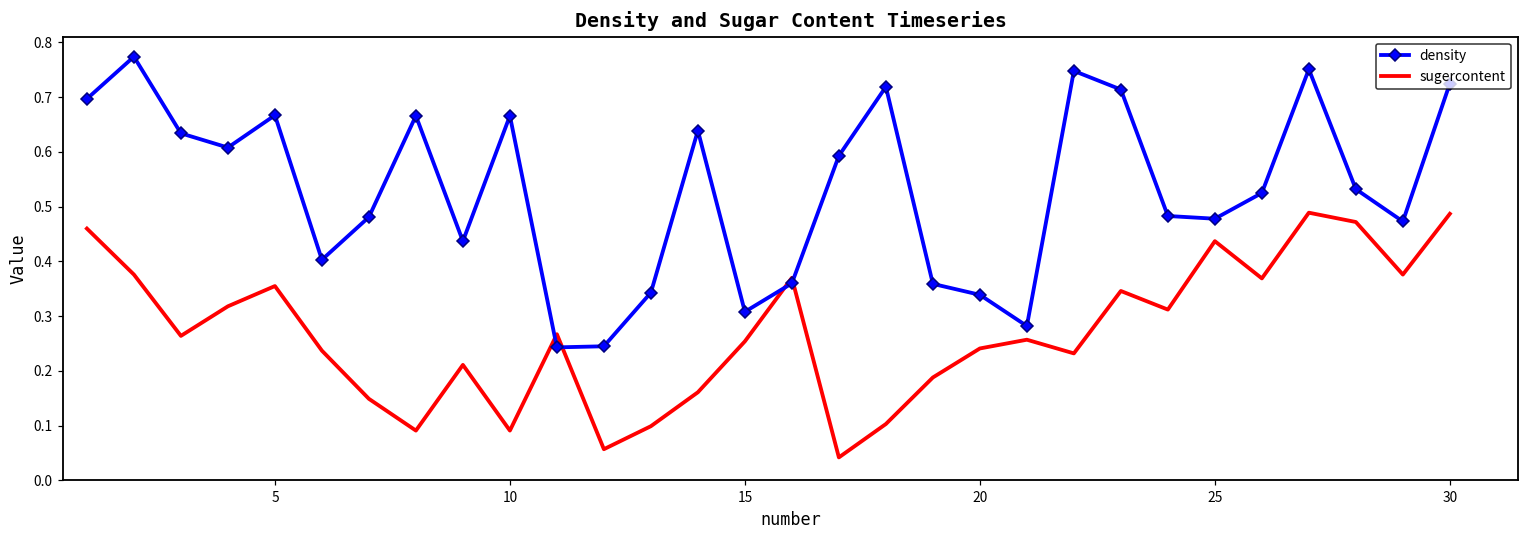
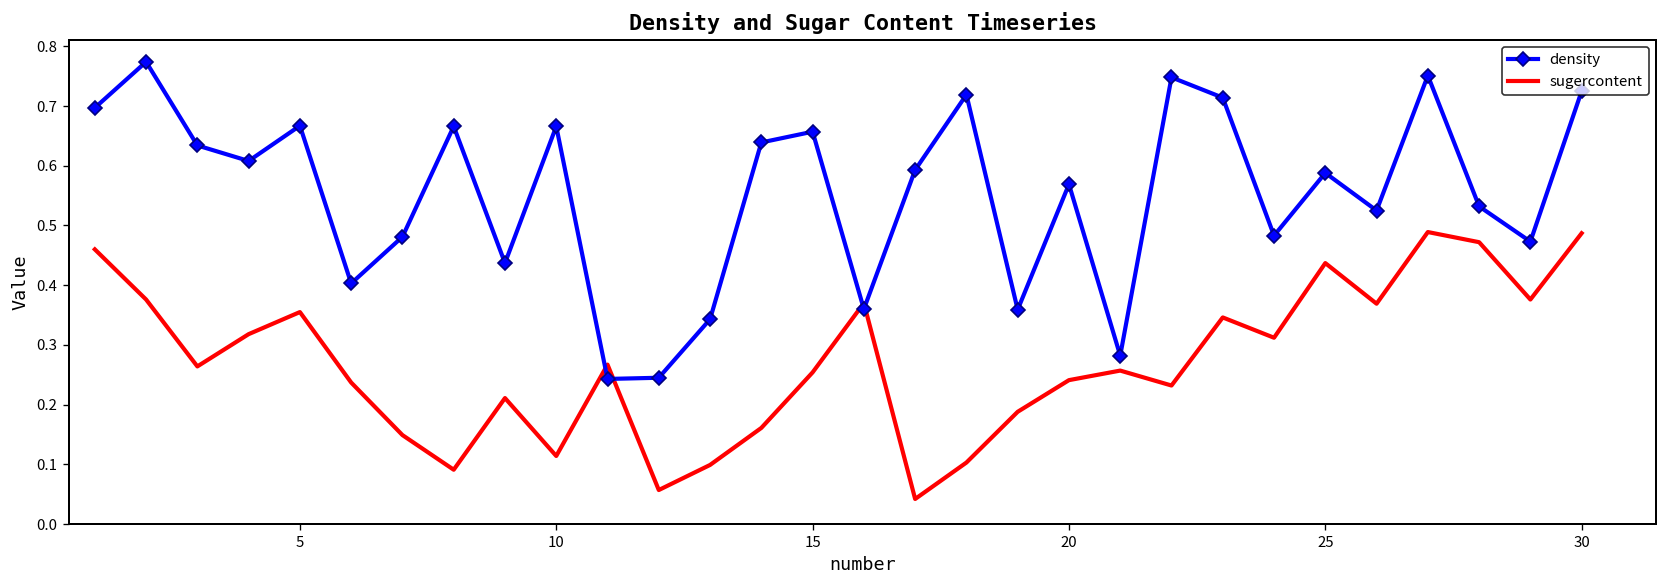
sugercontent, 10: 0.09 -> 0.11
density, 15: 0.31 -> 0.66
density, 20: 0.34 -> 0.57
density, 25: 0.48 -> 0.59
